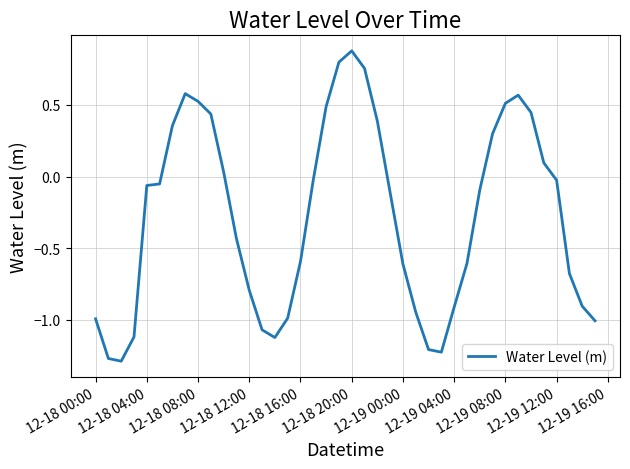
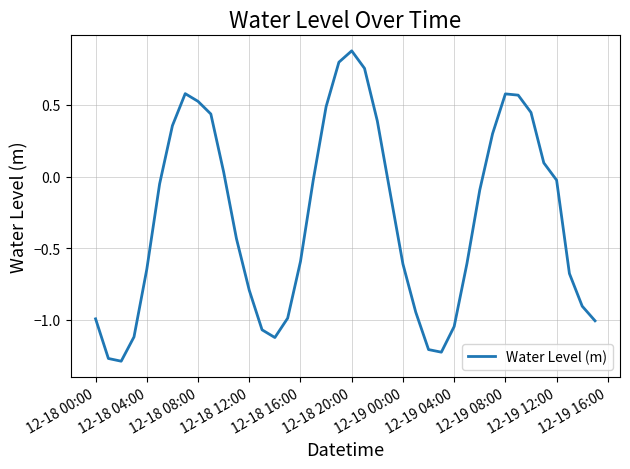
12-18 04:00: -0.06 -> -0.65
12-19 04:00: -0.91 -> -1.05
12-19 08:00: 0.51 -> 0.58
